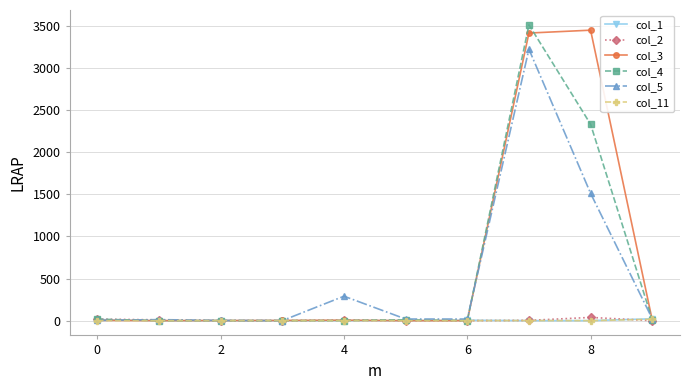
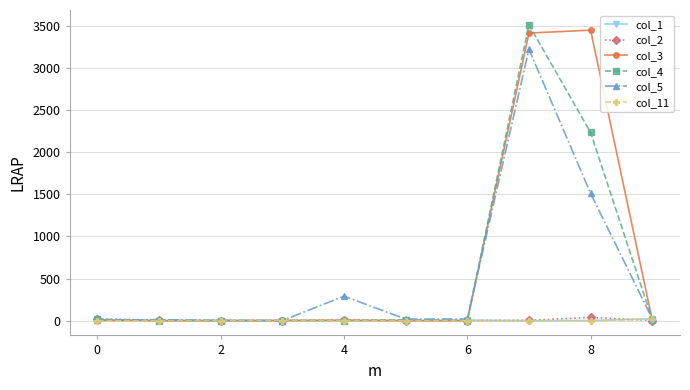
col_4, 8: 2300 -> 2200
